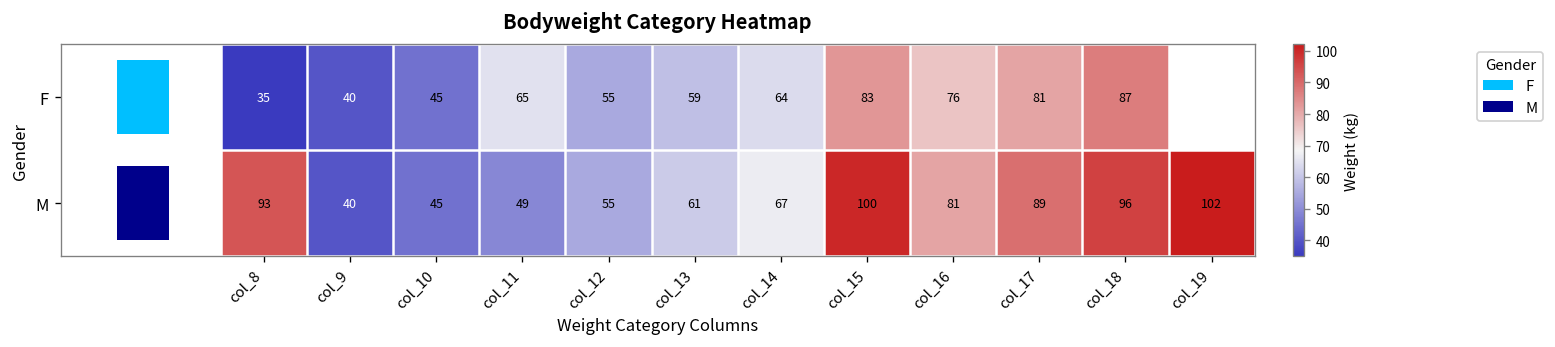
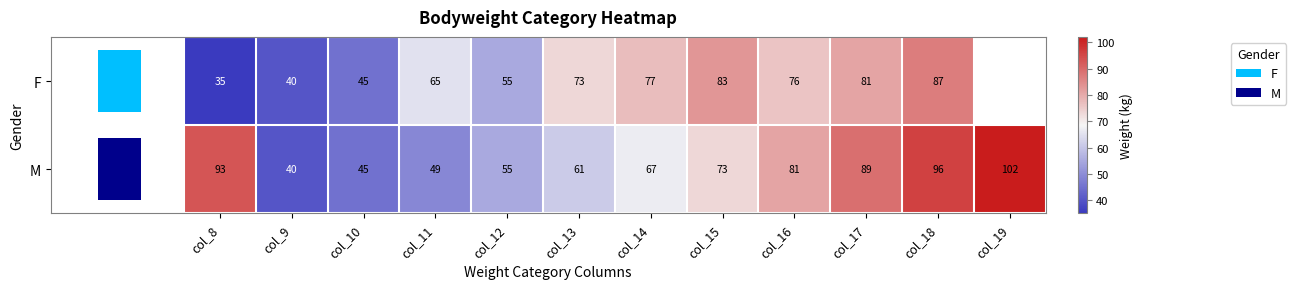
F, col_13: 59 -> 73
F, col_14: 64 -> 77
M, col_15: 100 -> 73
